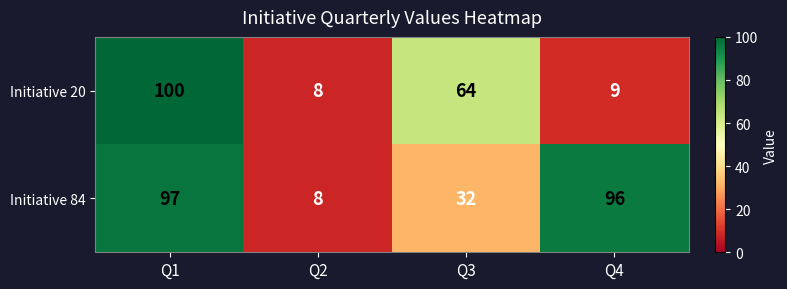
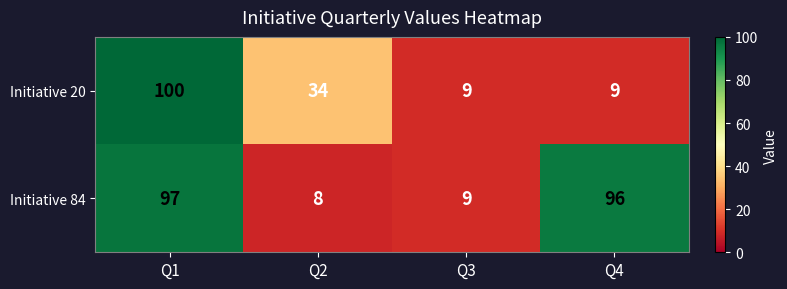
Initiative 20, Q2: 8 -> 34
Initiative 20, Q3: 64 -> 9
Initiative 84, Q3: 32 -> 9
